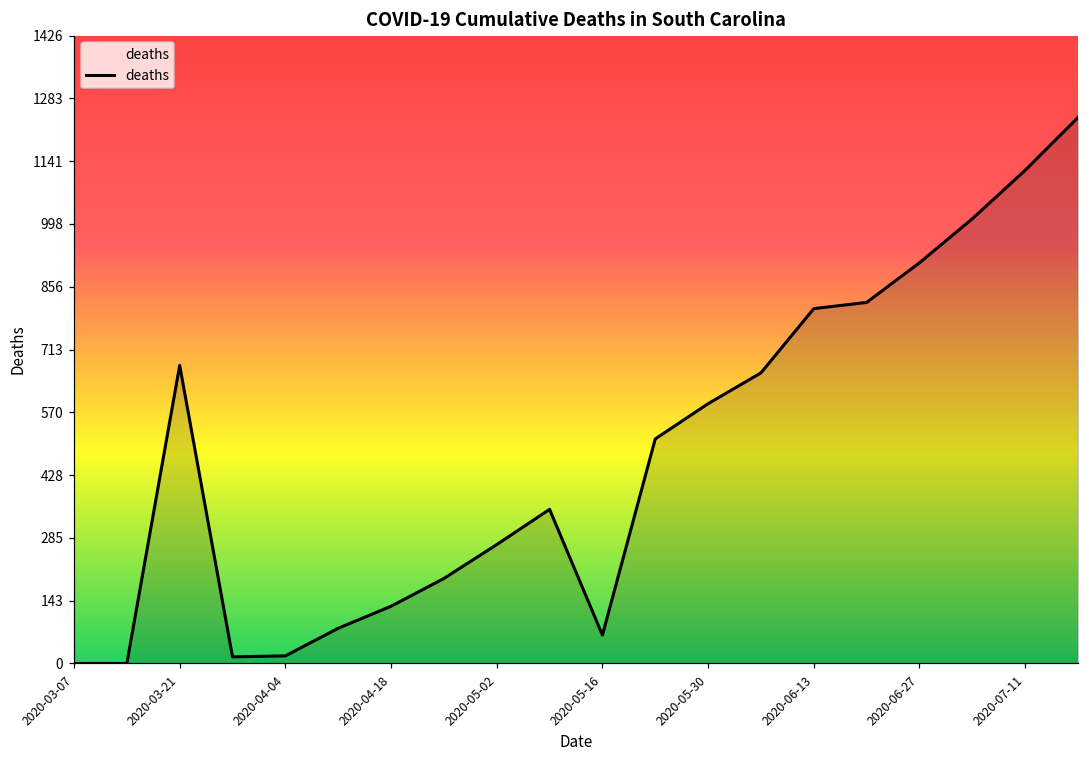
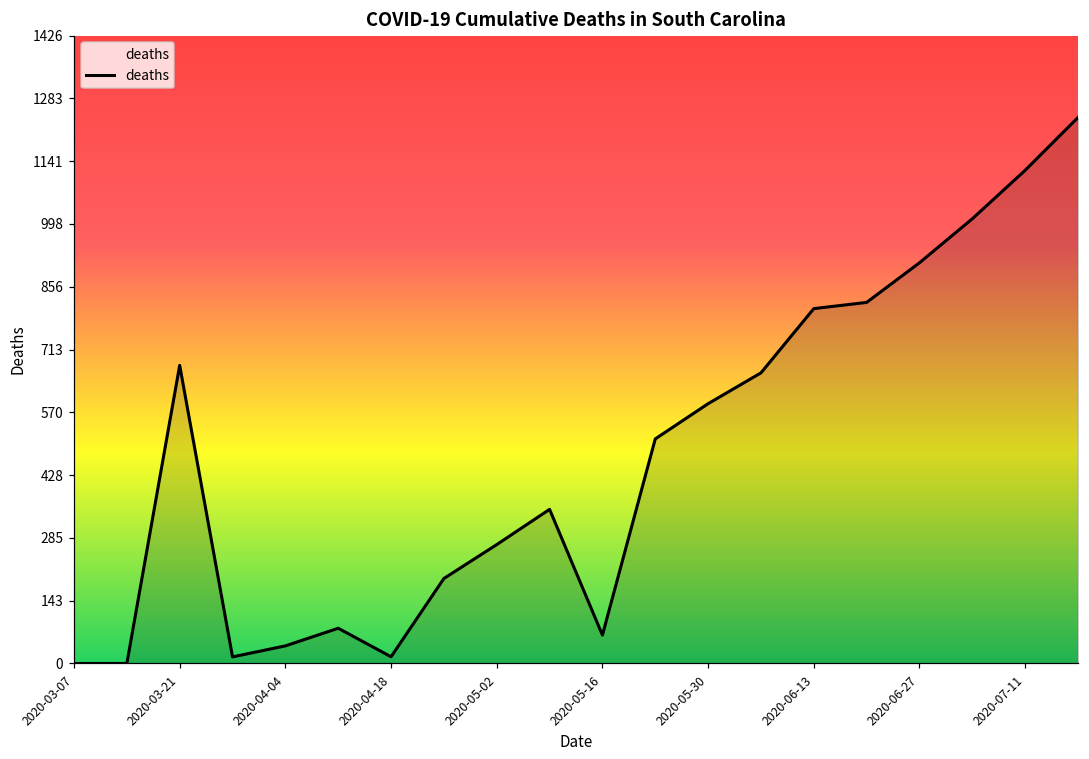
2020-04-04: 20 -> 40
2020-04-18: 130 -> 20
